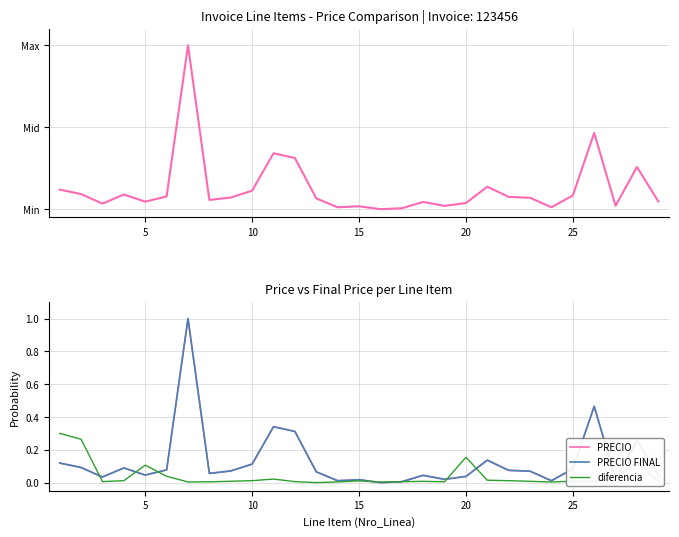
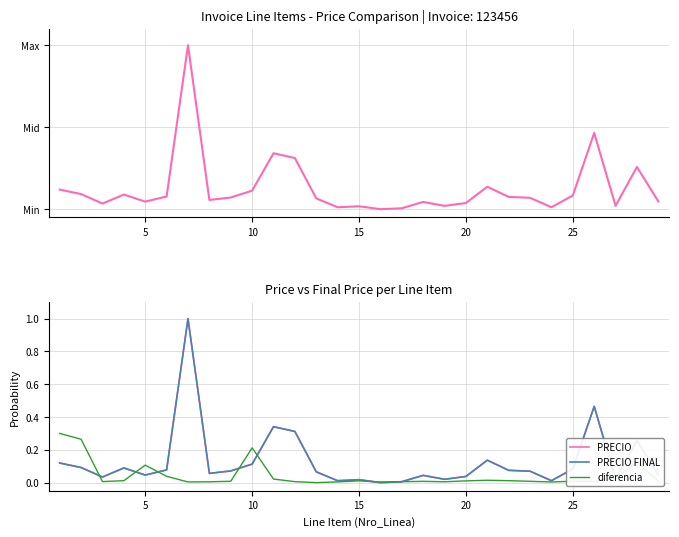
Price vs Final Price per Line Item, diferencia, 10: 0.01 -> 0.21
Price vs Final Price per Line Item, diferencia, 20: 0.15 -> 0.01
